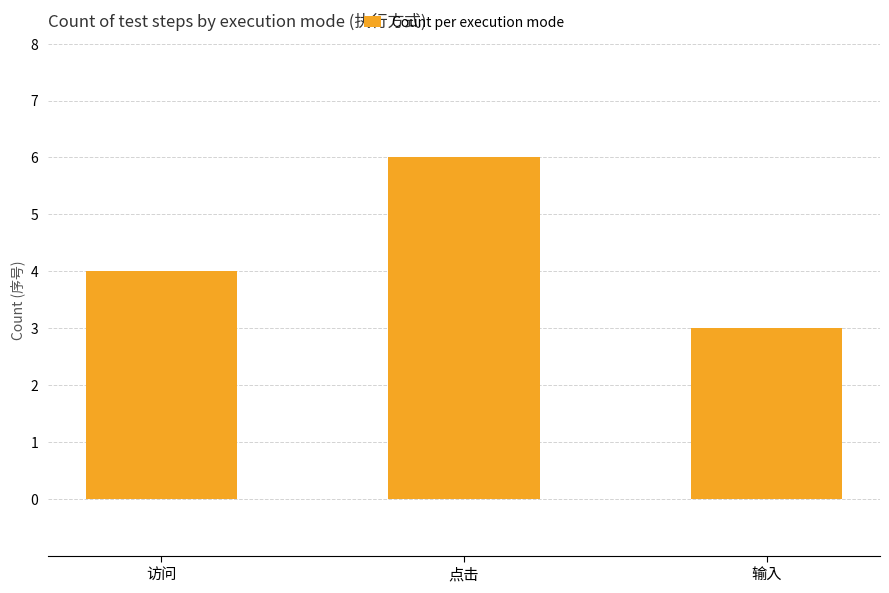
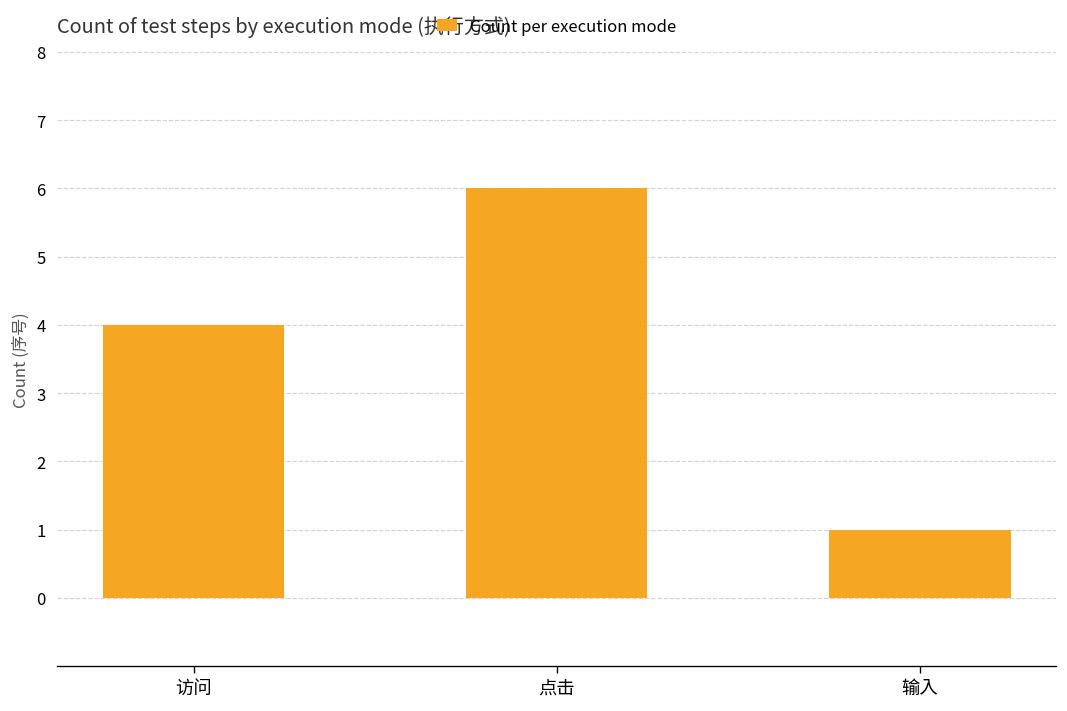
输入: 3 -> 1
